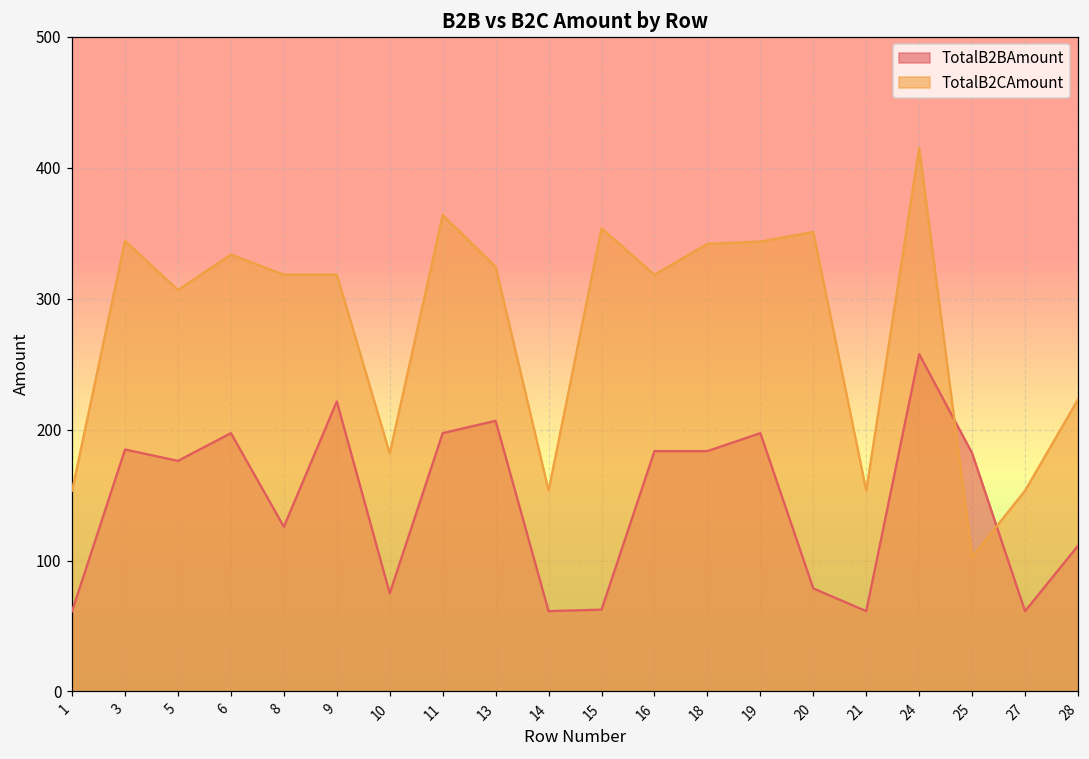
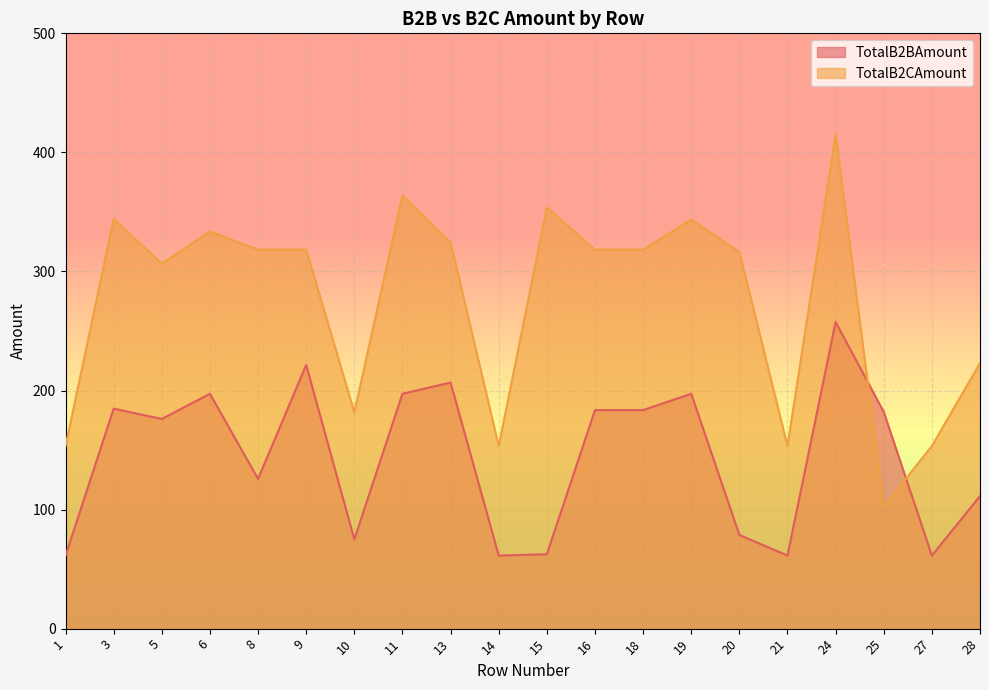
TotalB2CAmount, 18: 342 -> 318
TotalB2CAmount, 20: 351 -> 316
